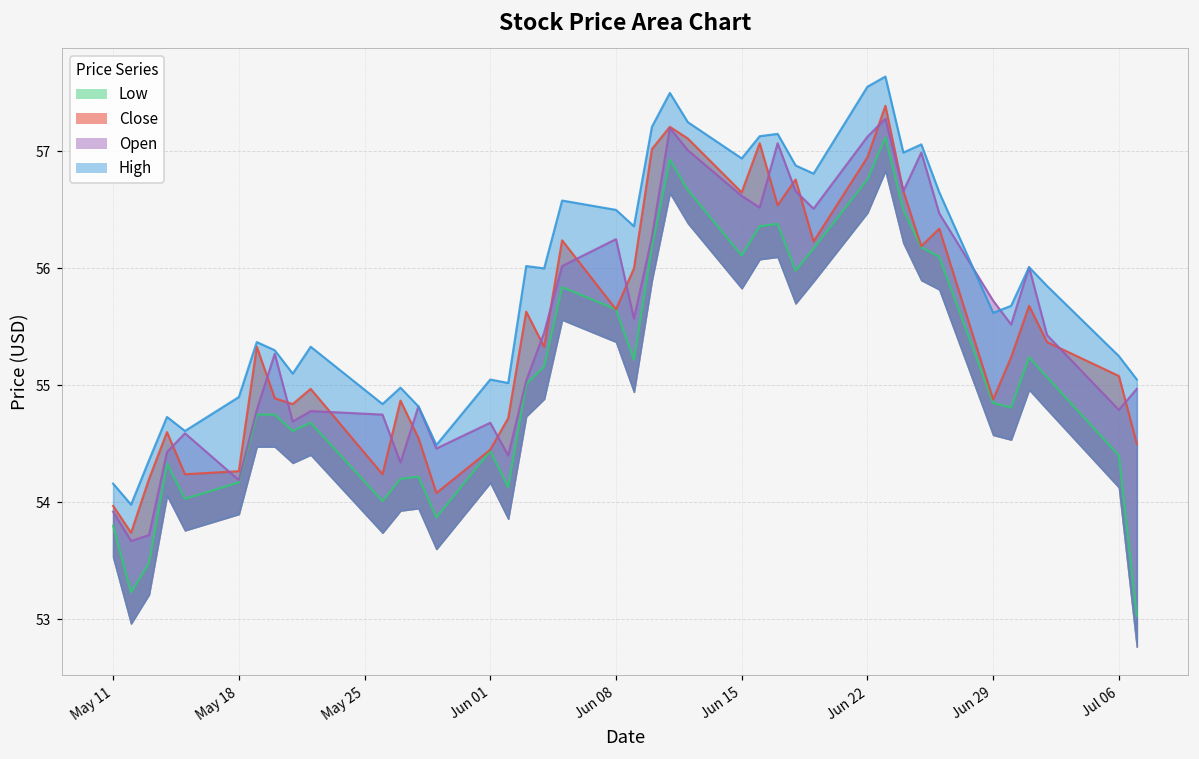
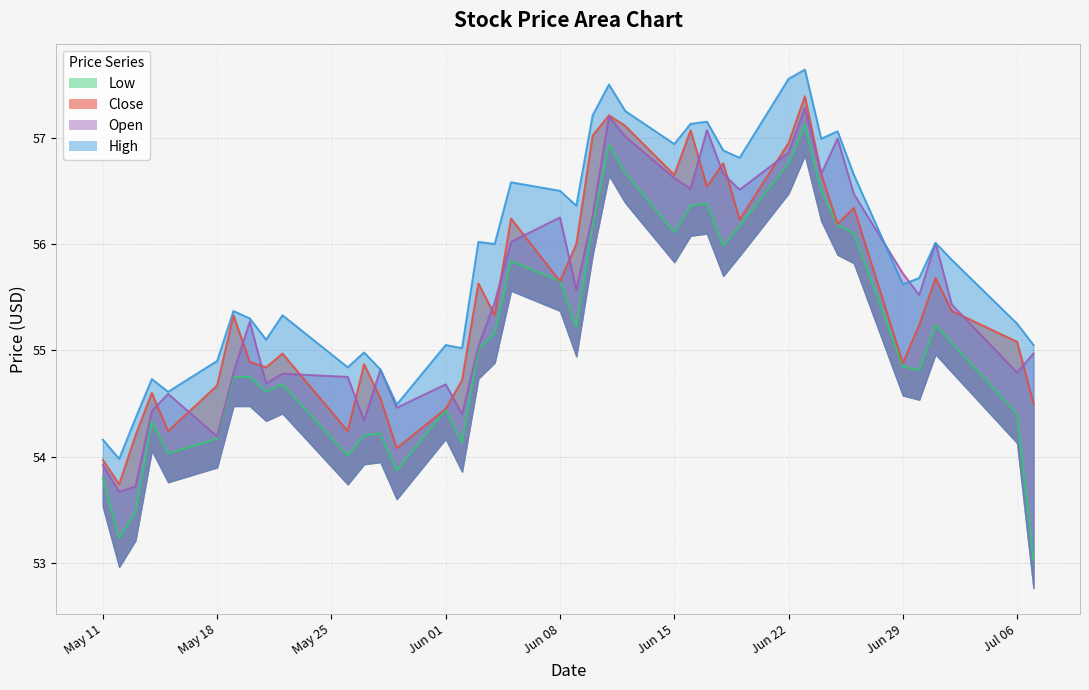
Close, May 18: 54.27 -> 54.67
Open, Jun 22: 57.13 -> 56.86
